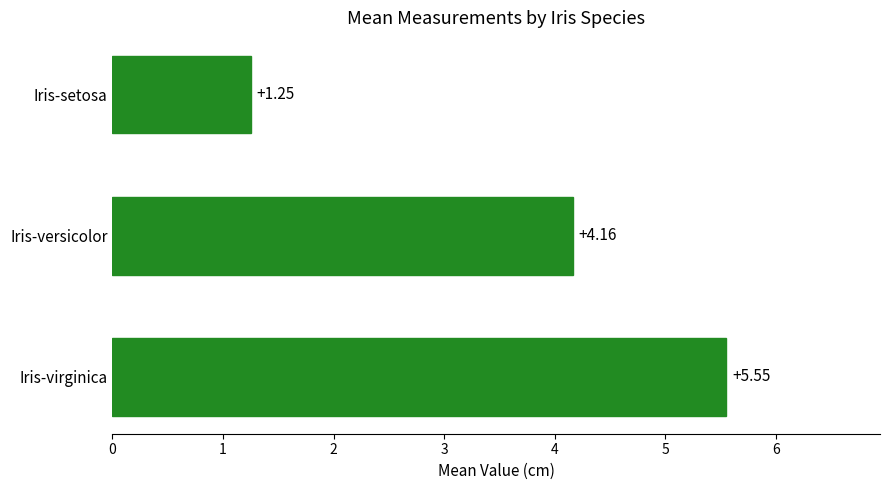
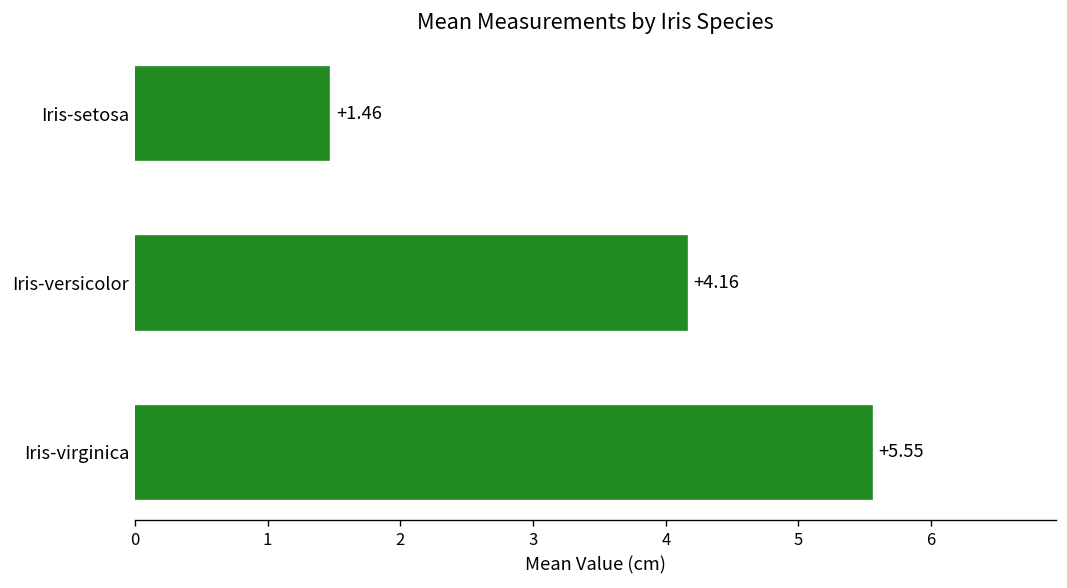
Iris-setosa: +1.25 -> +1.46
